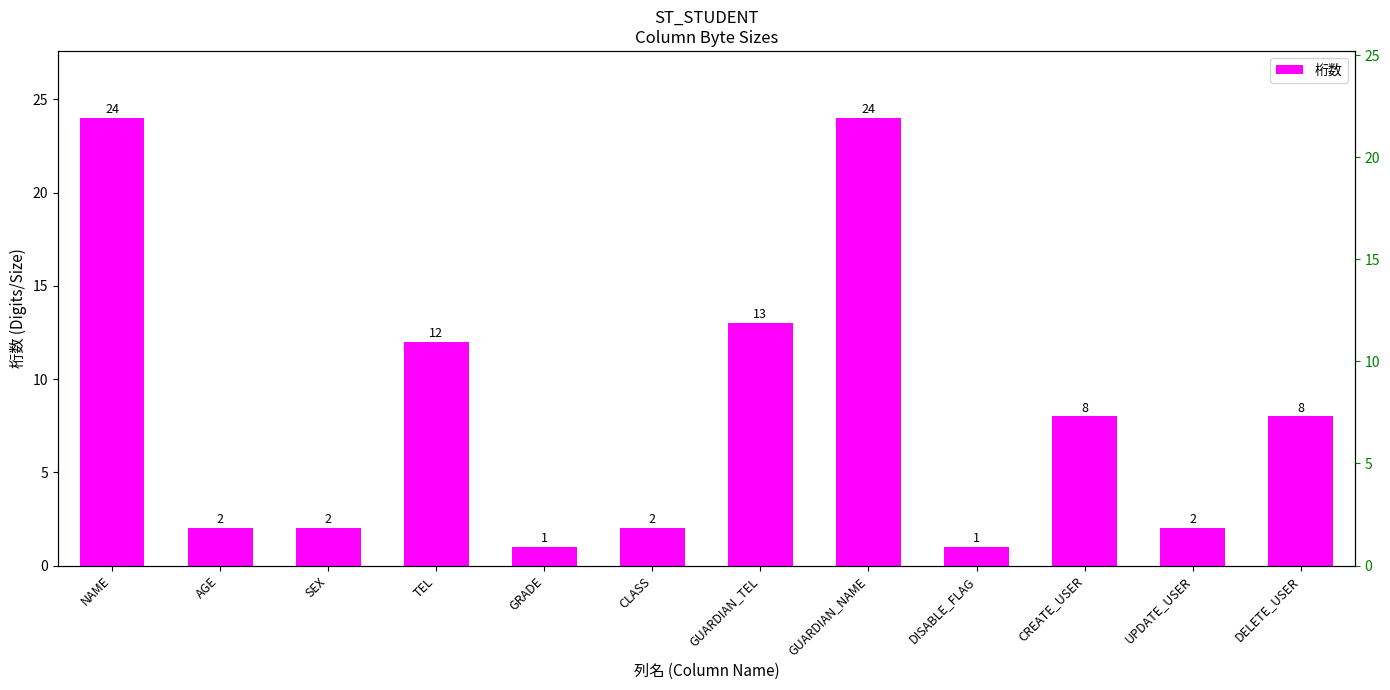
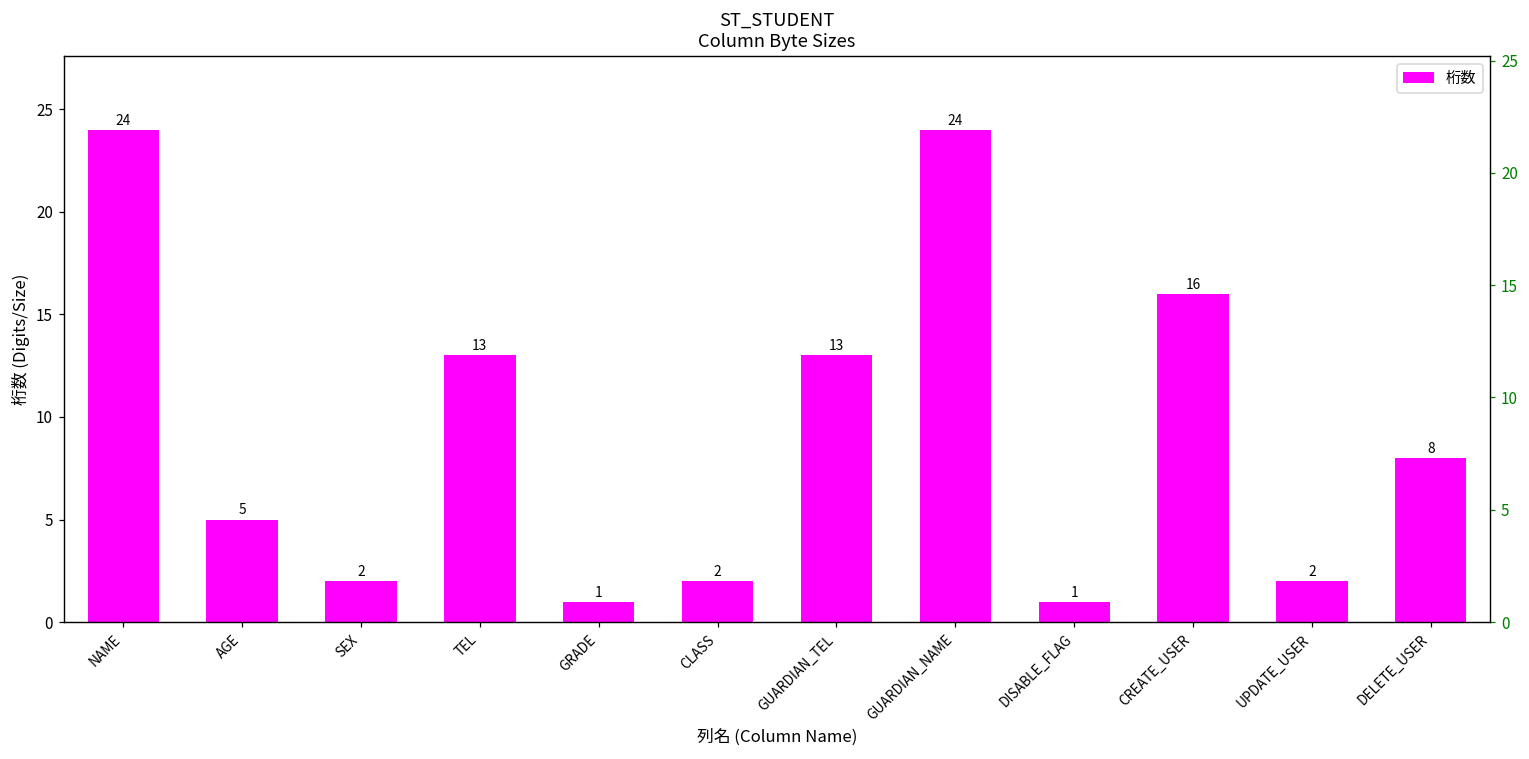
AGE: 2 -> 5
TEL: 12 -> 13
CREATE_USER: 8 -> 16
